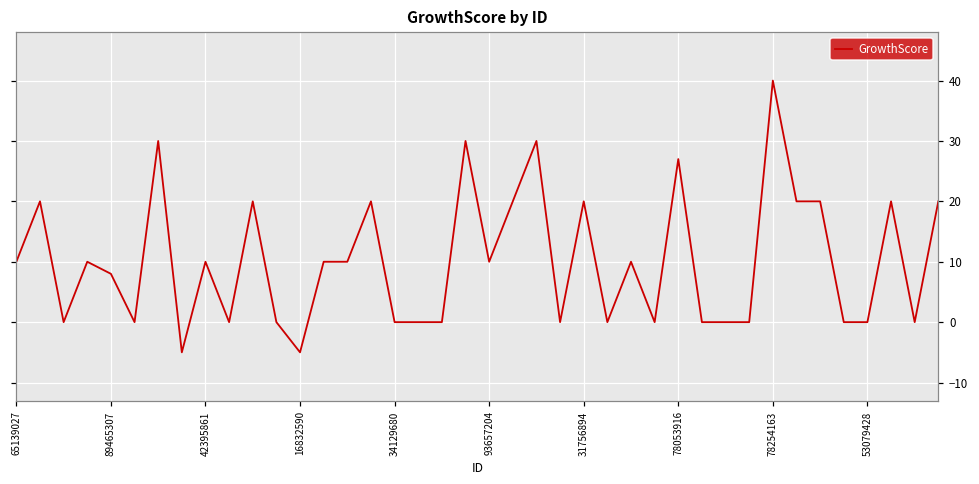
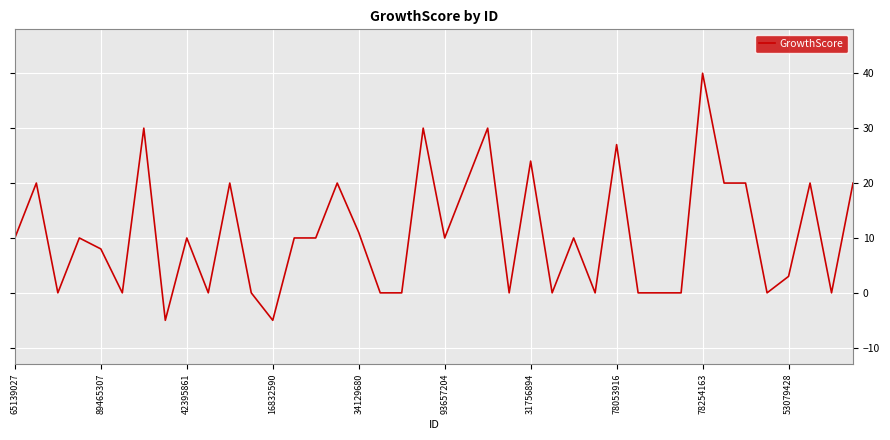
34129680: 0 -> 11
31756894: 20 -> 24
53079428: 0 -> 3
